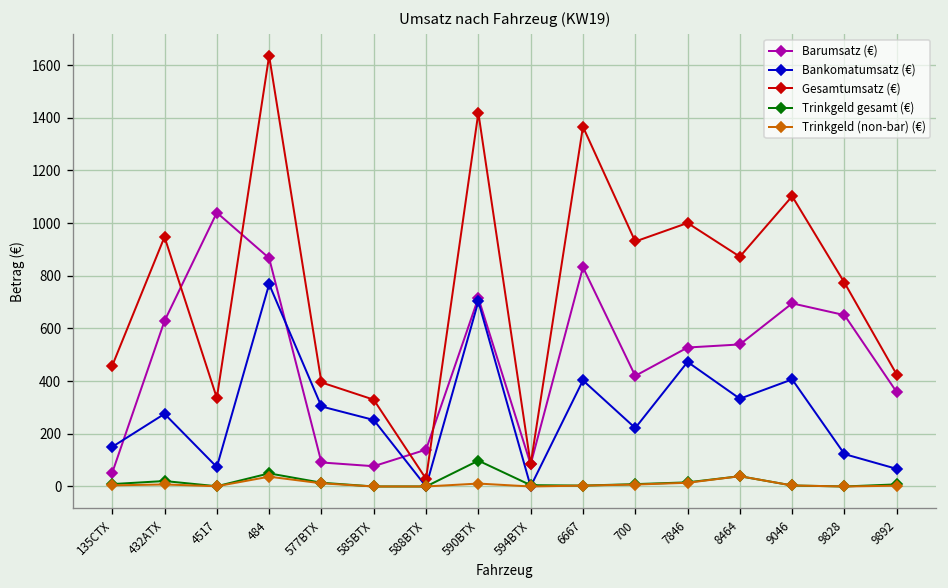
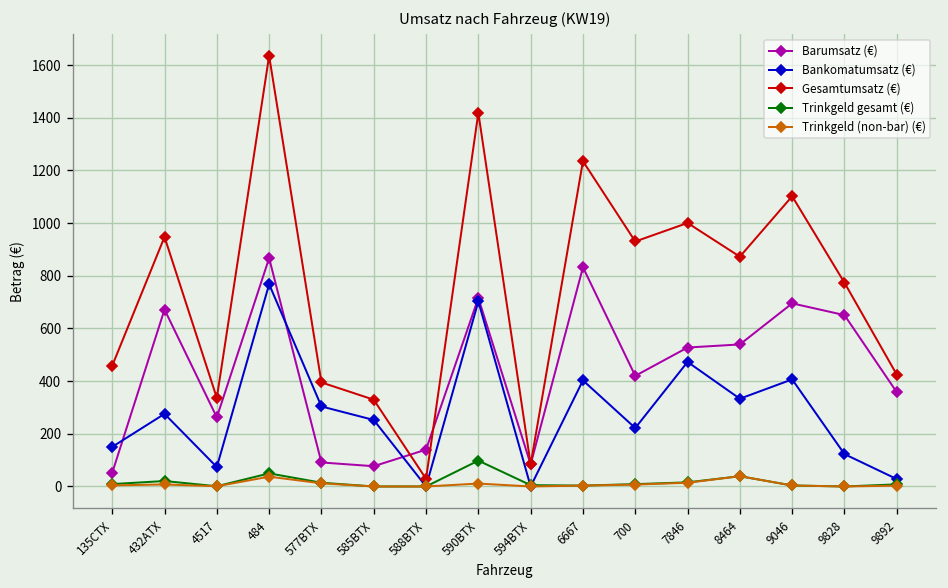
Barumsatz (€), 432ATX: 630 -> 670
Barumsatz (€), 4517: 1040 -> 260
Gesamtumsatz (€), 6667: 1370 -> 1240
Bankomatumsatz (€), 9892: 70 -> 30
